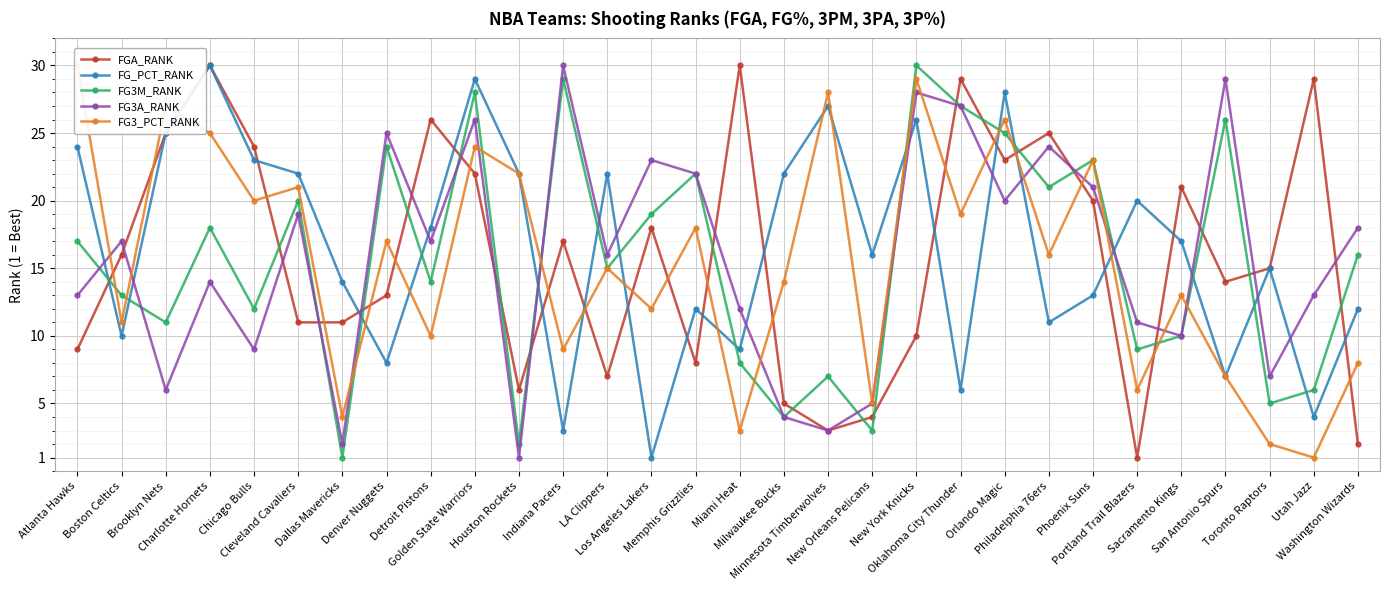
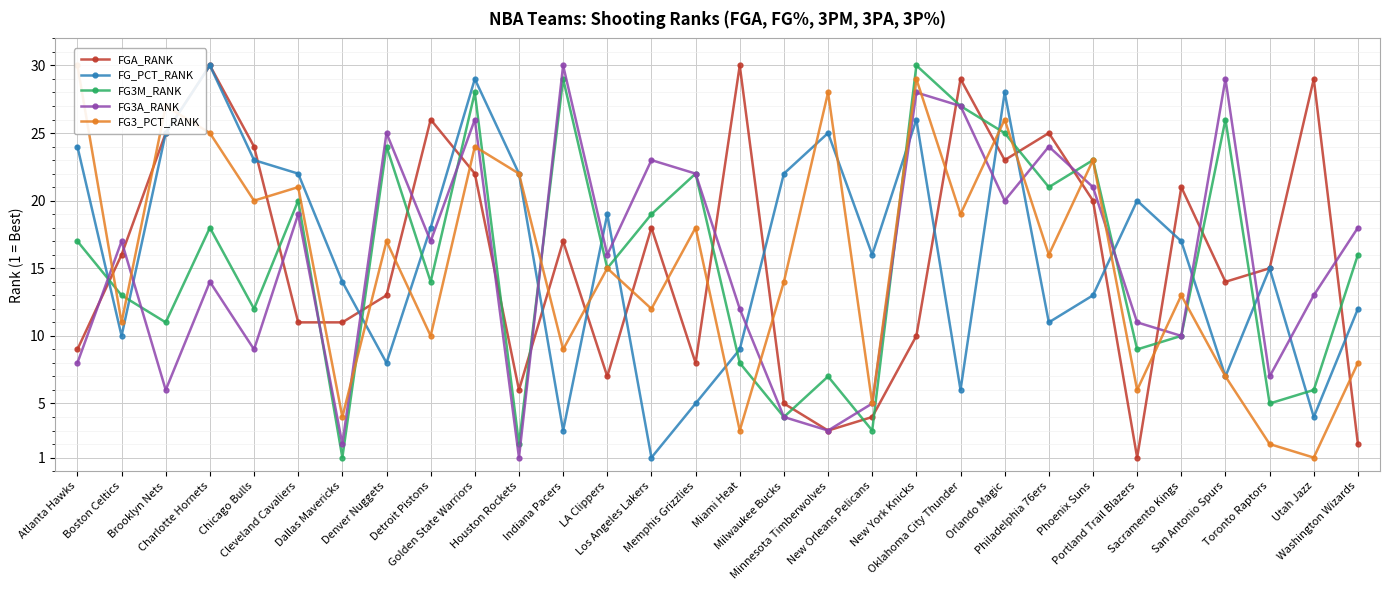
FG3A_RANK, Atlanta Hawks: 13 -> 8
FG_PCT_RANK, LA Clippers: 22 -> 19
FG_PCT_RANK, Memphis Grizzlies: 12 -> 5
FG_PCT_RANK, Minnesota Timberwolves: 27 -> 25
